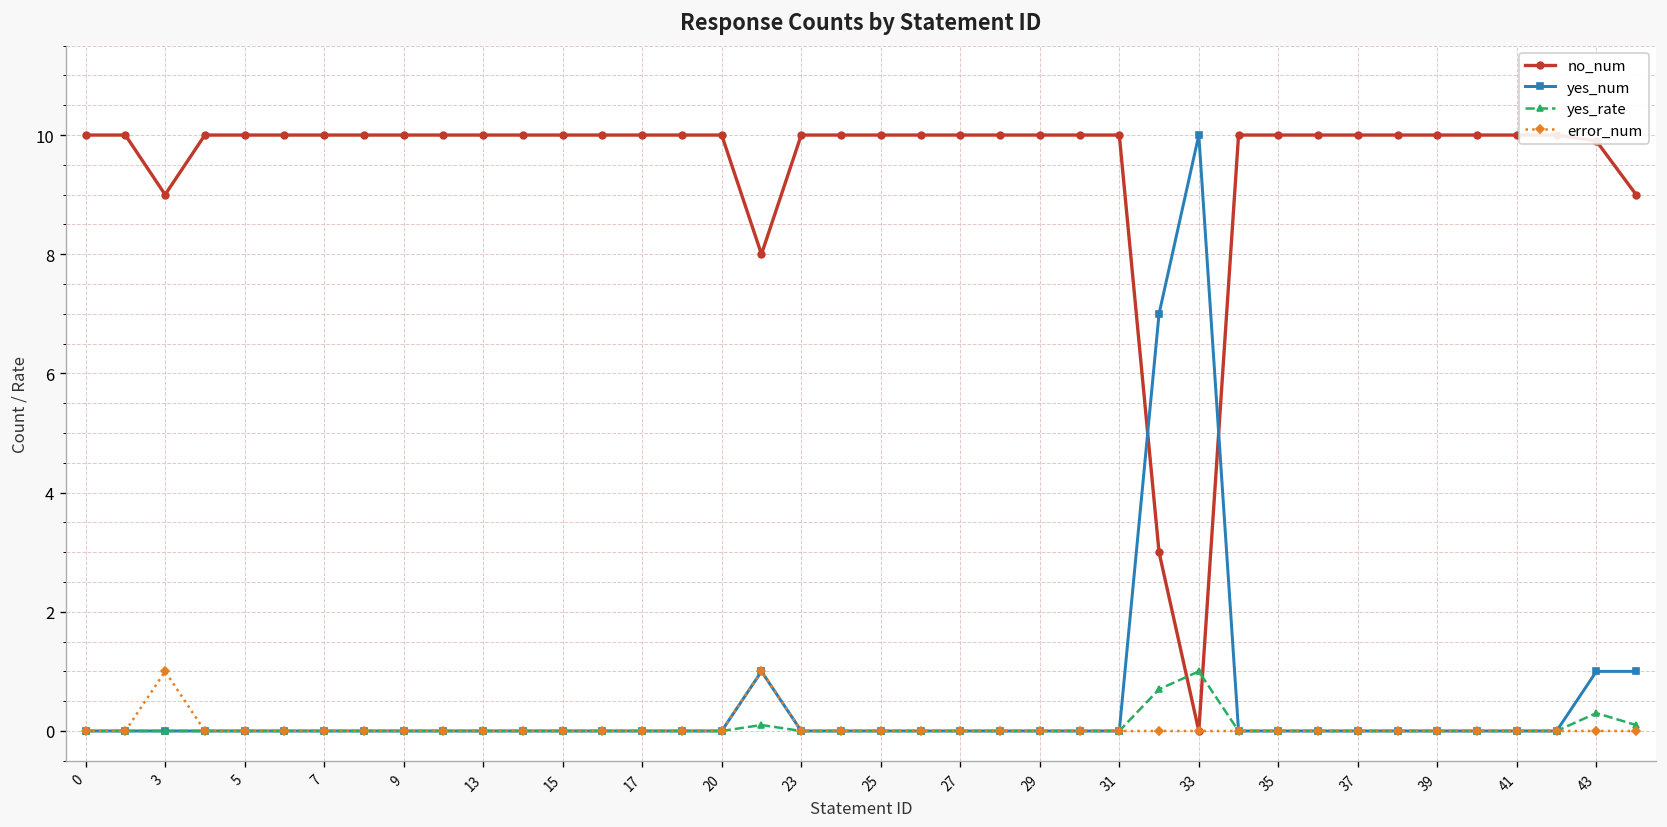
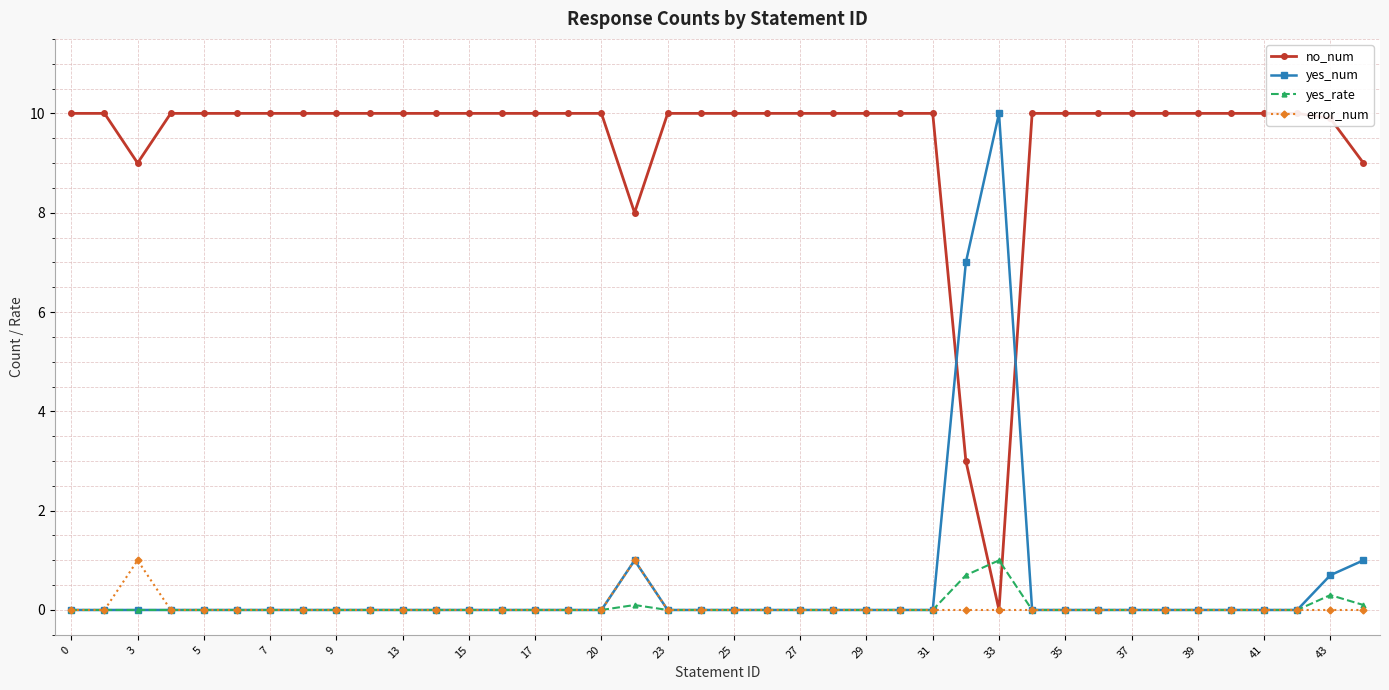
yes_num, 43: 1.0 -> 0.7
